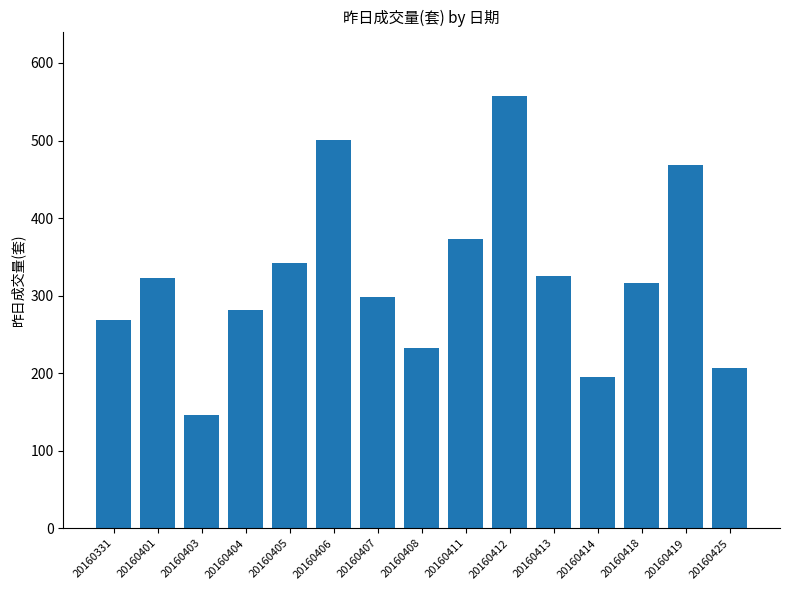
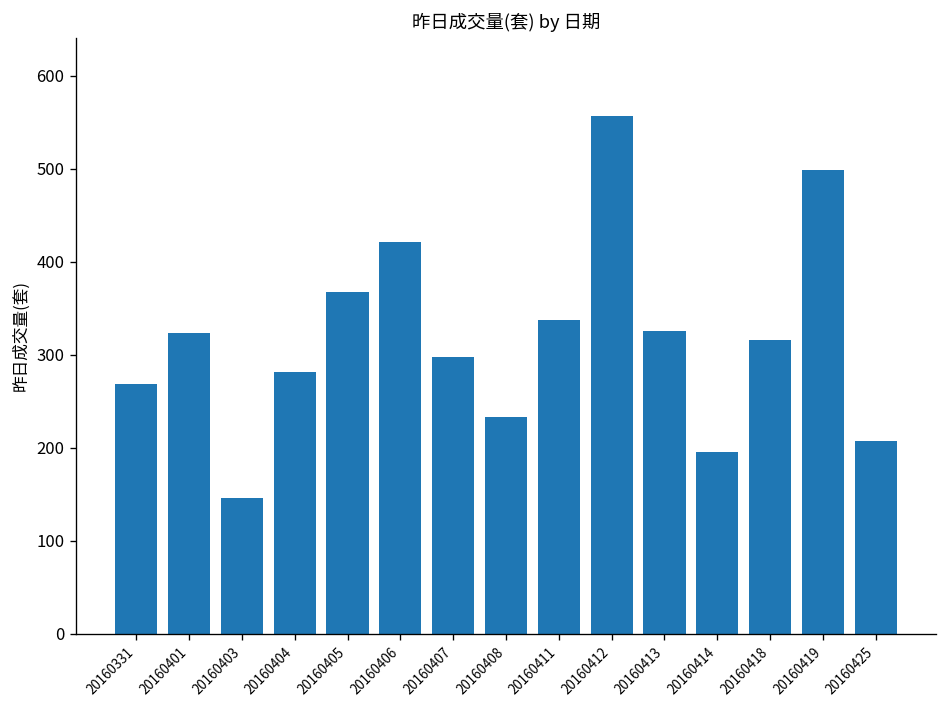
20160405: 340 -> 370
20160406: 500 -> 420
20160411: 370 -> 340
20160419: 470 -> 500
